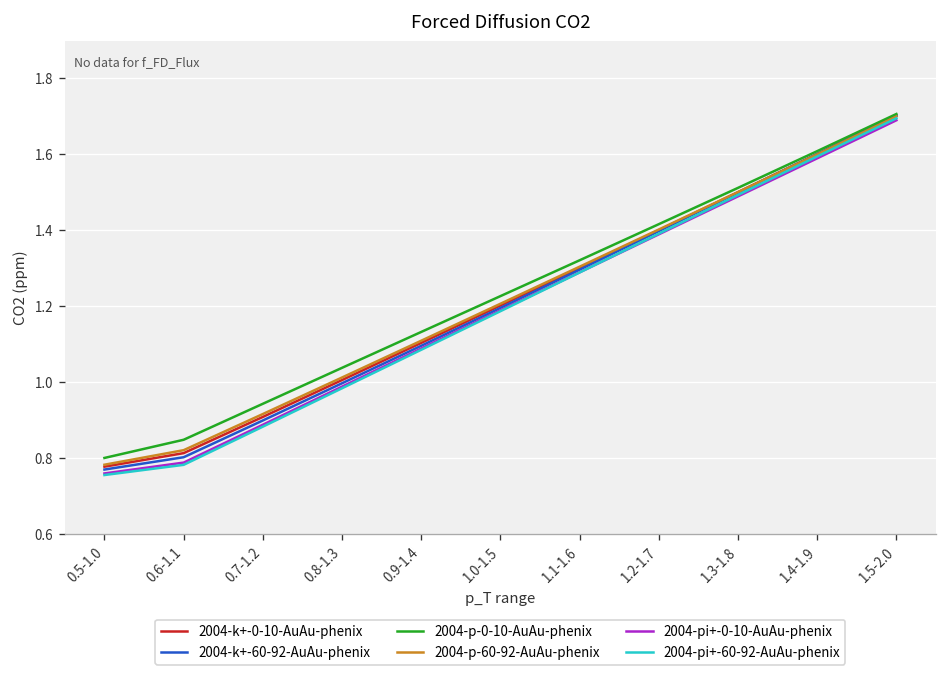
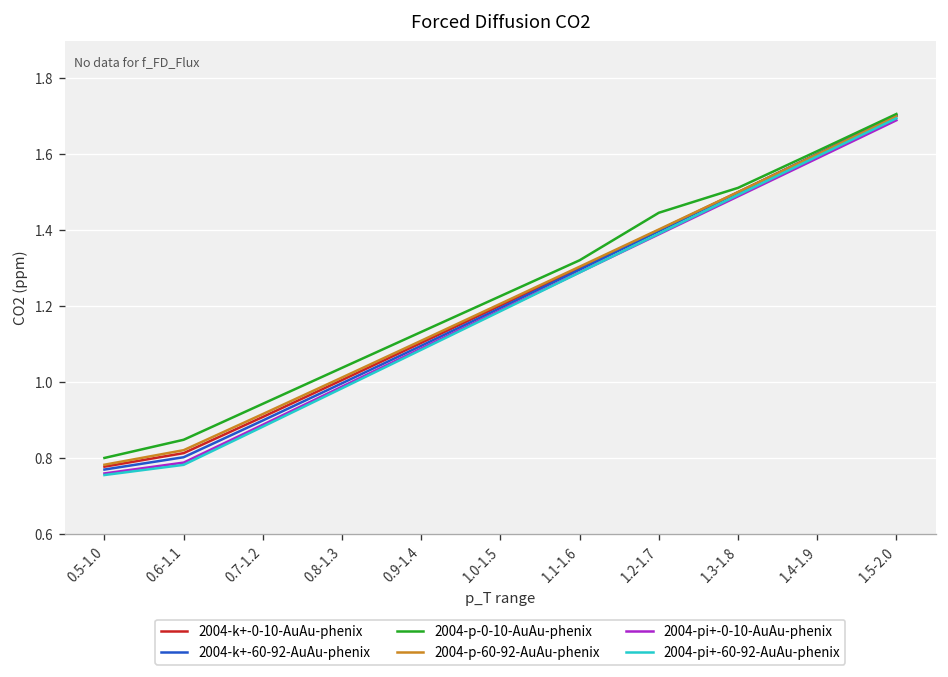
2004-p-0-10-AuAu-phenix, 1.2-1.7: 1.42 -> 1.45
